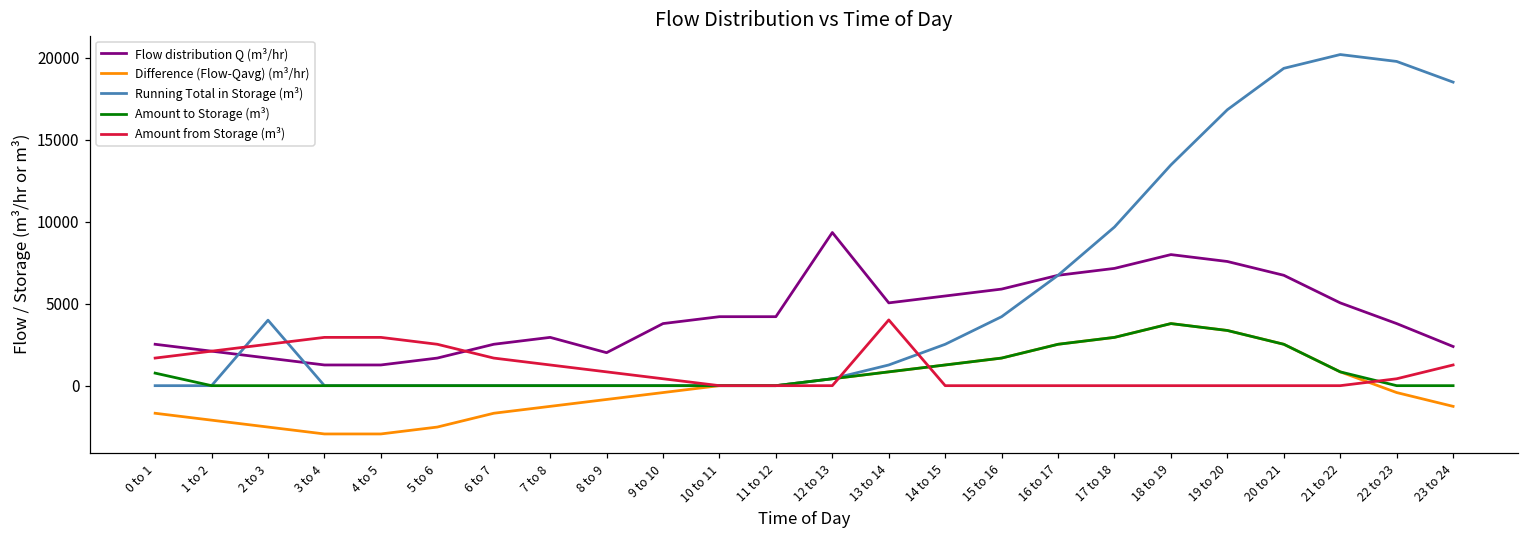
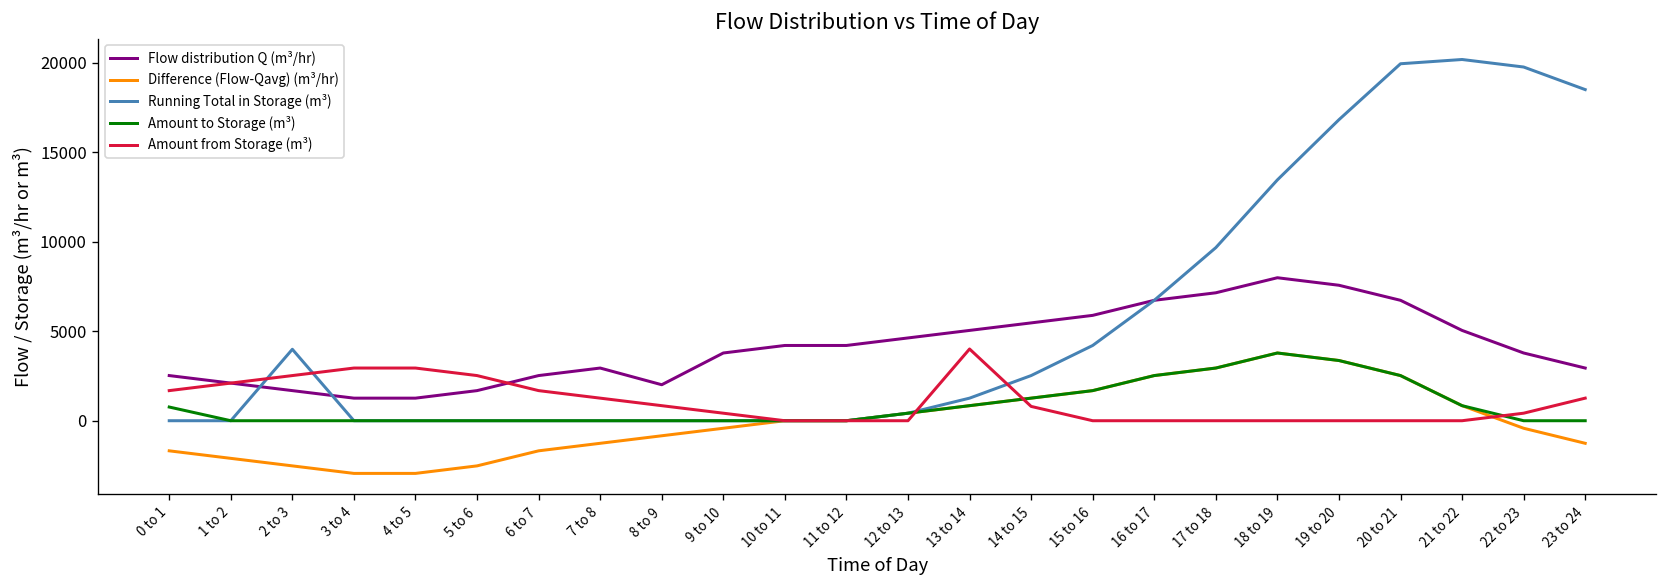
Flow distribution Q (m³/hr), 12 to 13: 9300 -> 4600
Amount from Storage (m³), 14 to 15: 0 -> 800
Running Total in Storage (m³), 20 to 21: 19300 -> 19900
Flow distribution Q (m³/hr), 23 to 24: 2400 -> 2900
